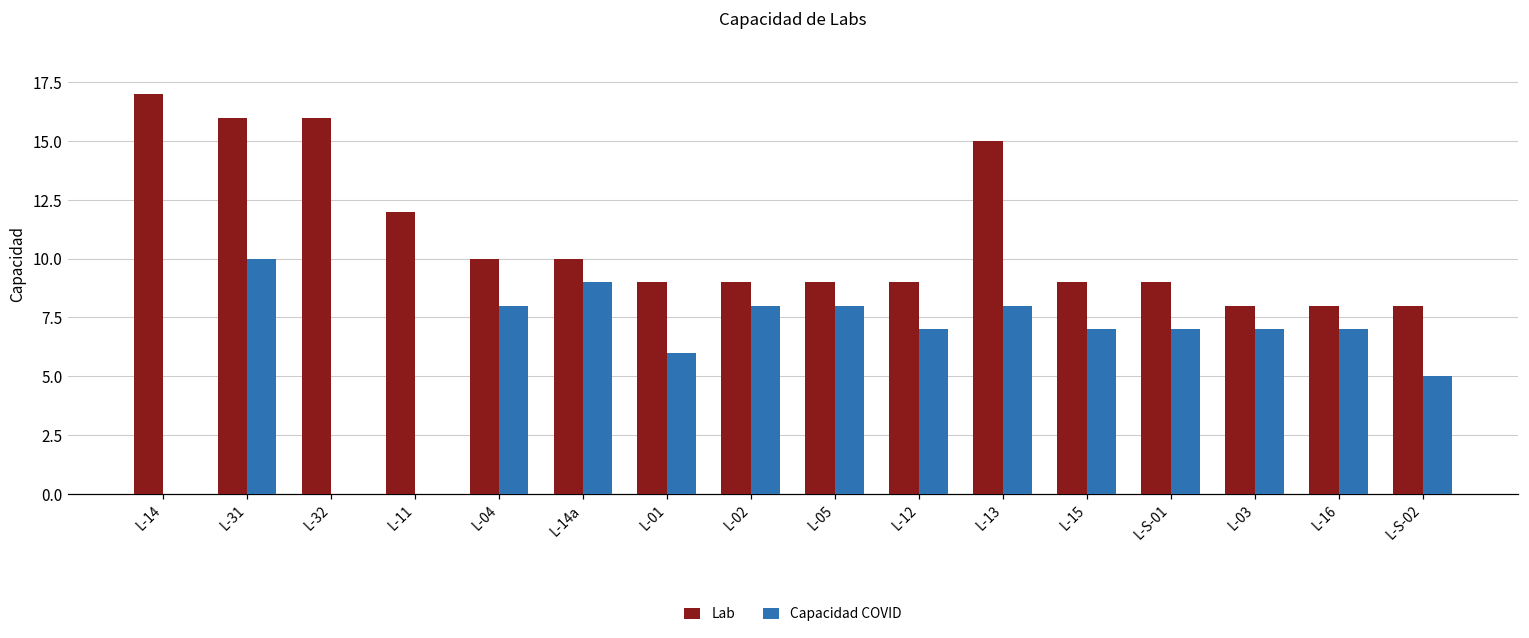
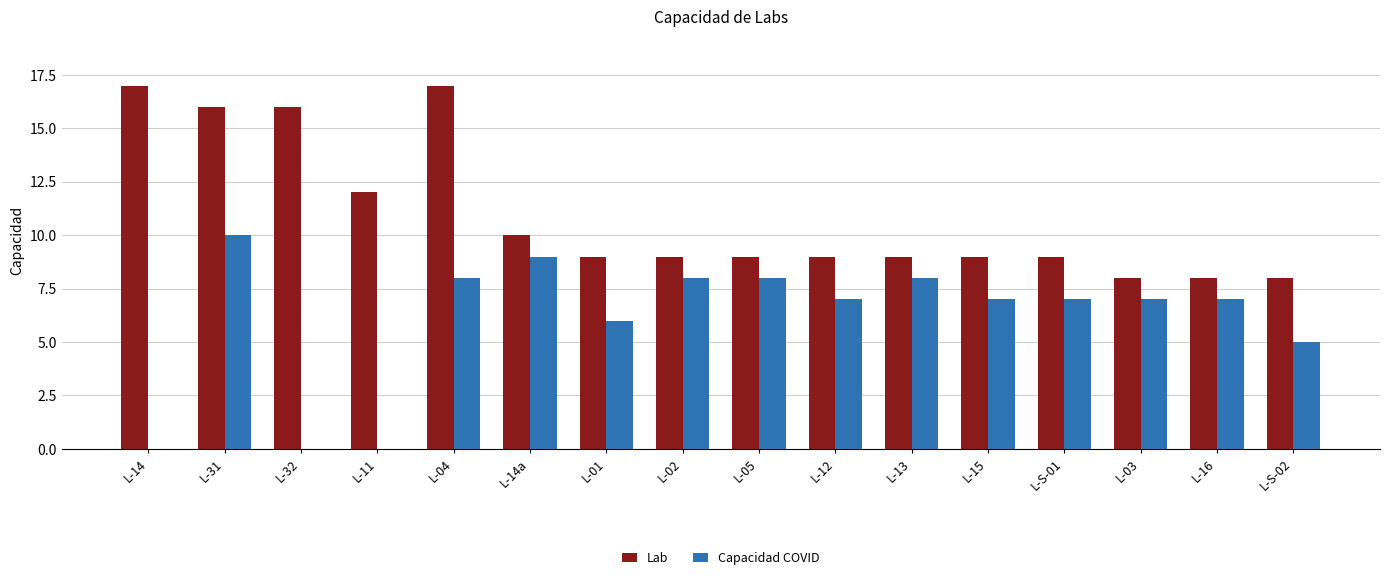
Lab, L-04: 10 -> 17
Lab, L-13: 15 -> 9
